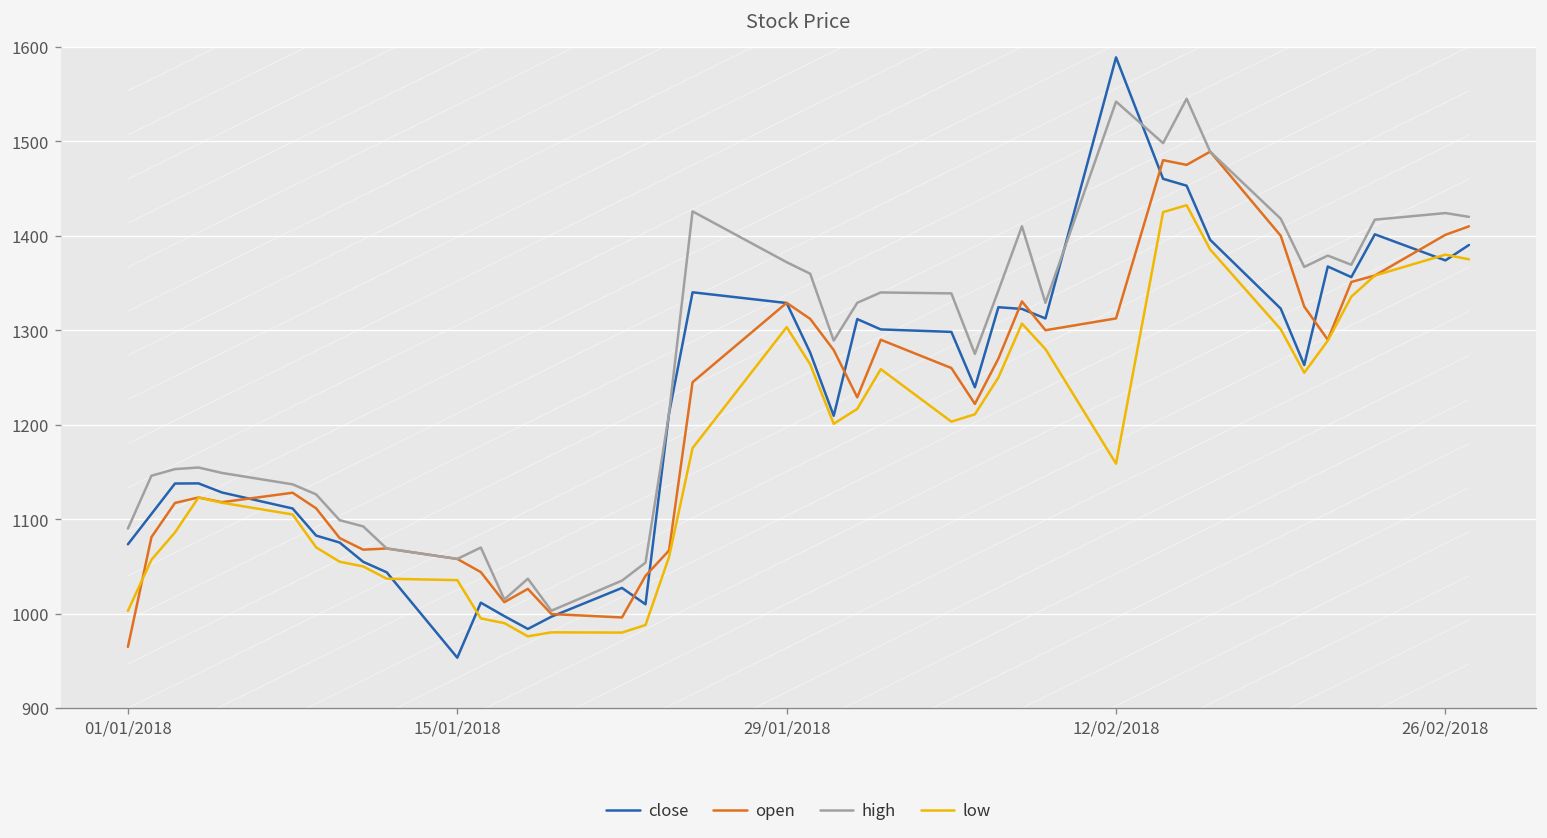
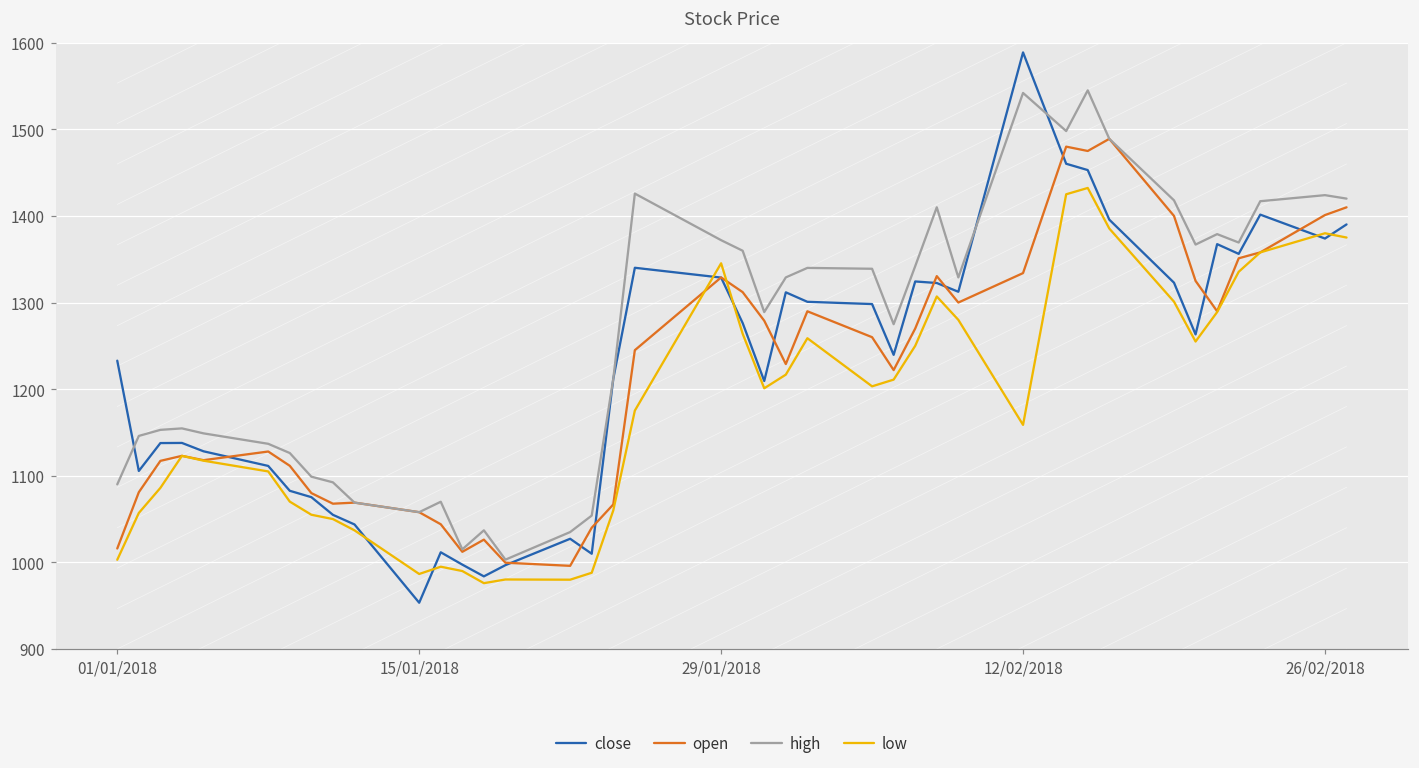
close, 01/01/2018: 1070 -> 1230
open, 01/01/2018: 960 -> 1020
low, 15/01/2018: 1040 -> 990
low, 29/01/2018: 1300 -> 1350
open, 12/02/2018: 1310 -> 1330
